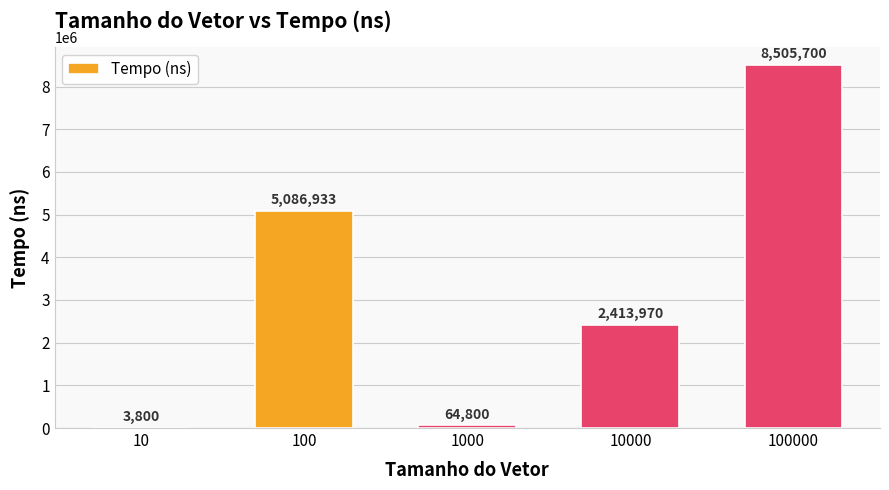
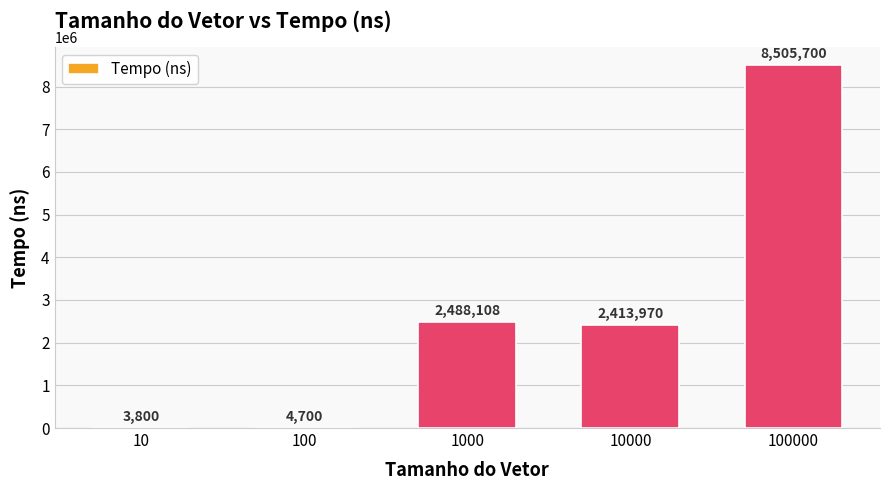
100: 5,086,933 -> 4,700
1000: 64,800 -> 2,488,108
